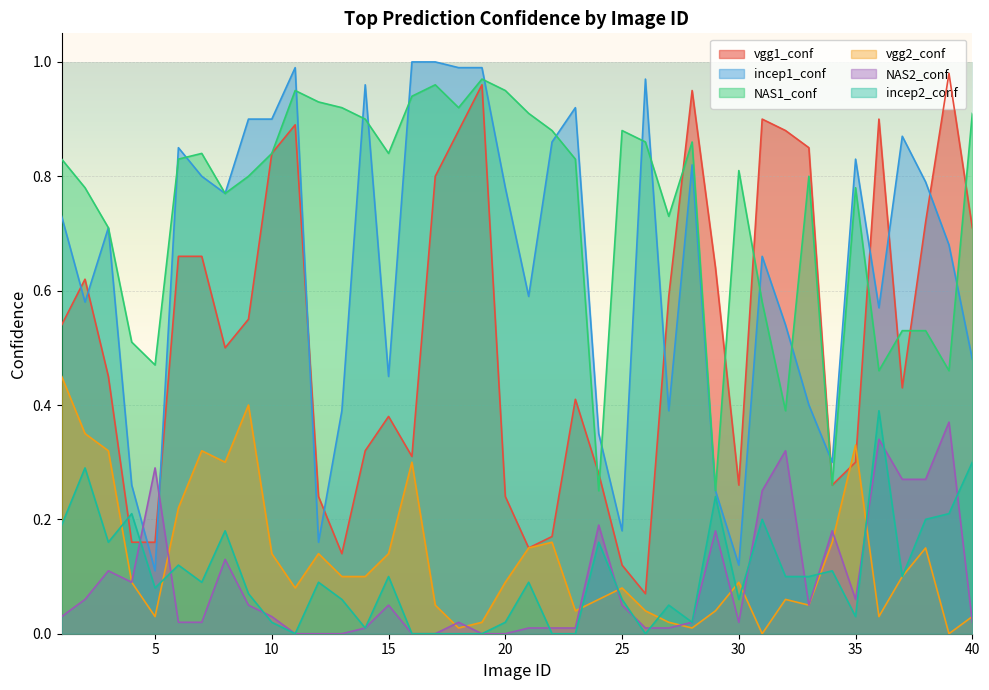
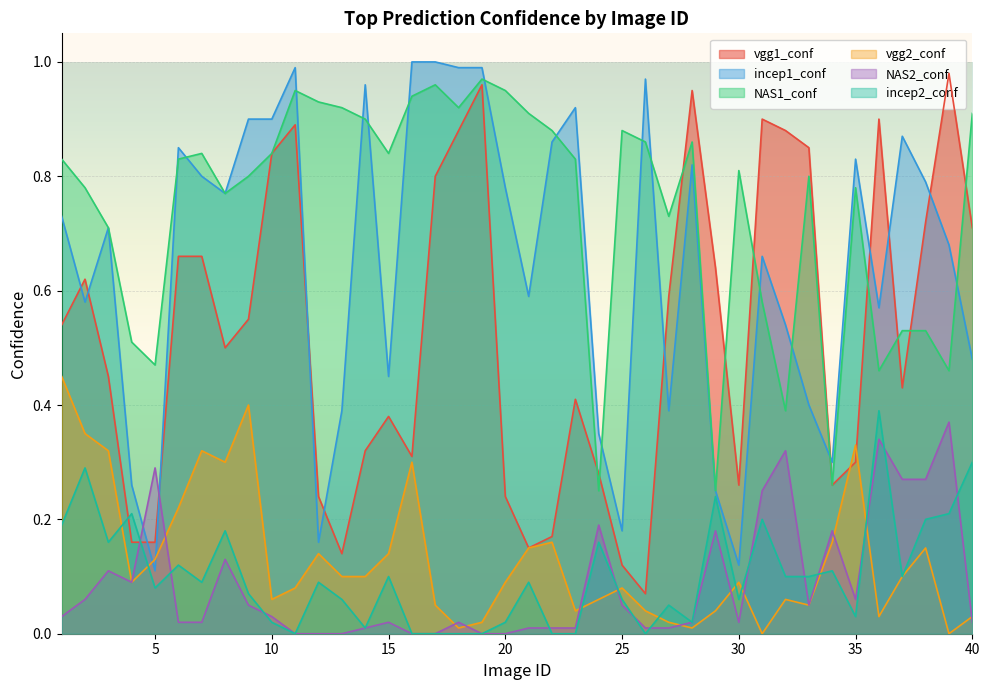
vgg2_conf, 5: 0.03 -> 0.13
vgg2_conf, 10: 0.14 -> 0.06
NAS2_conf, 15: 0.05 -> 0.02
